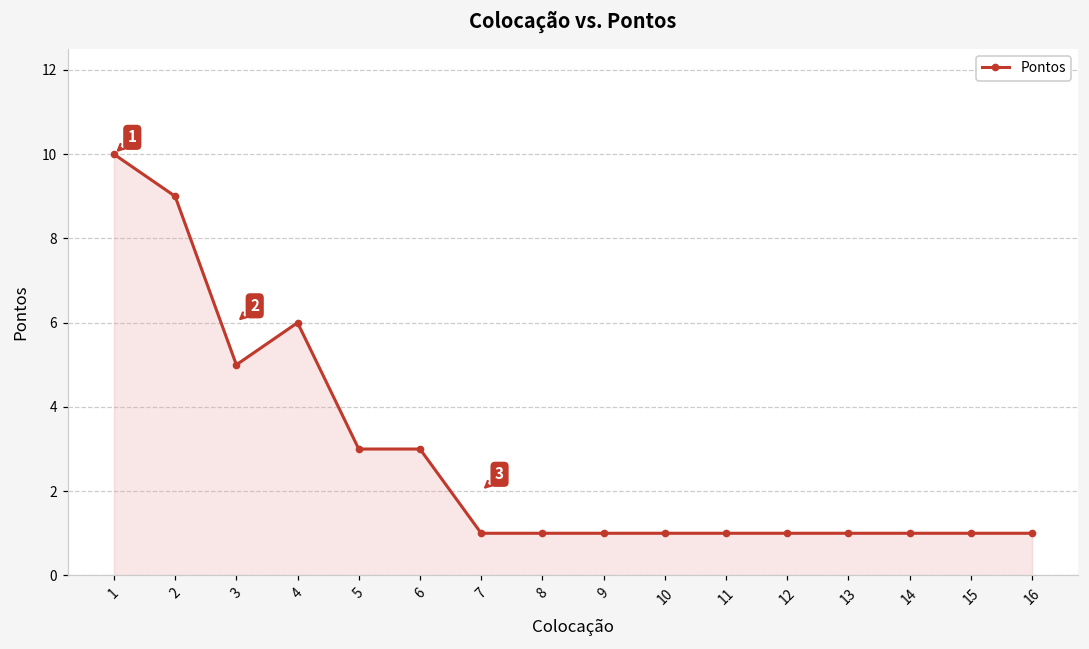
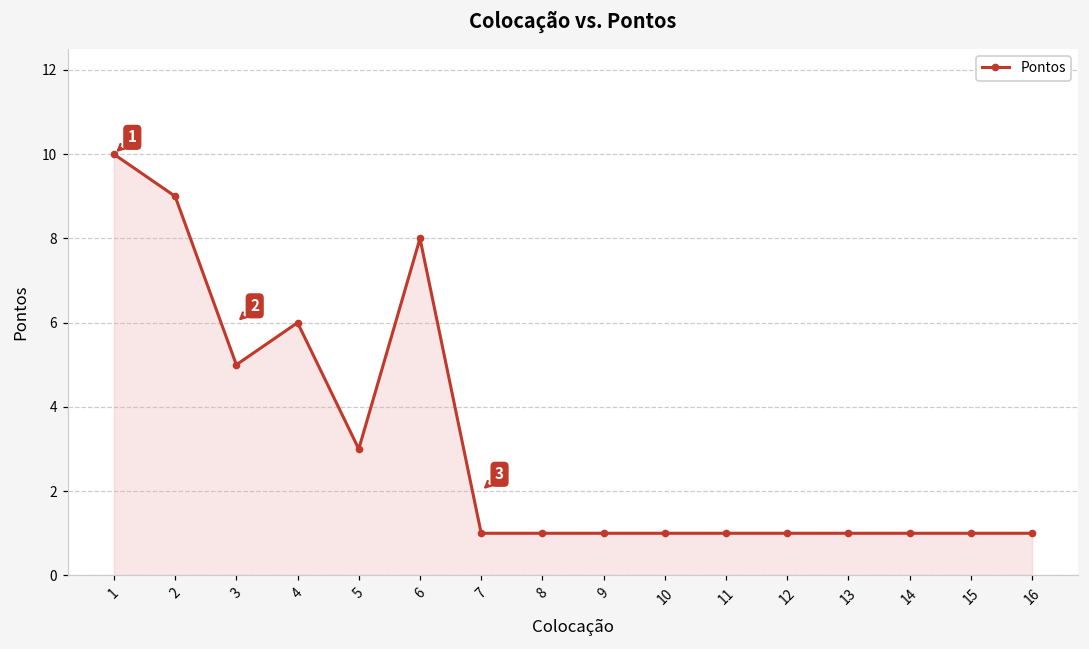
6: 3 -> 8
